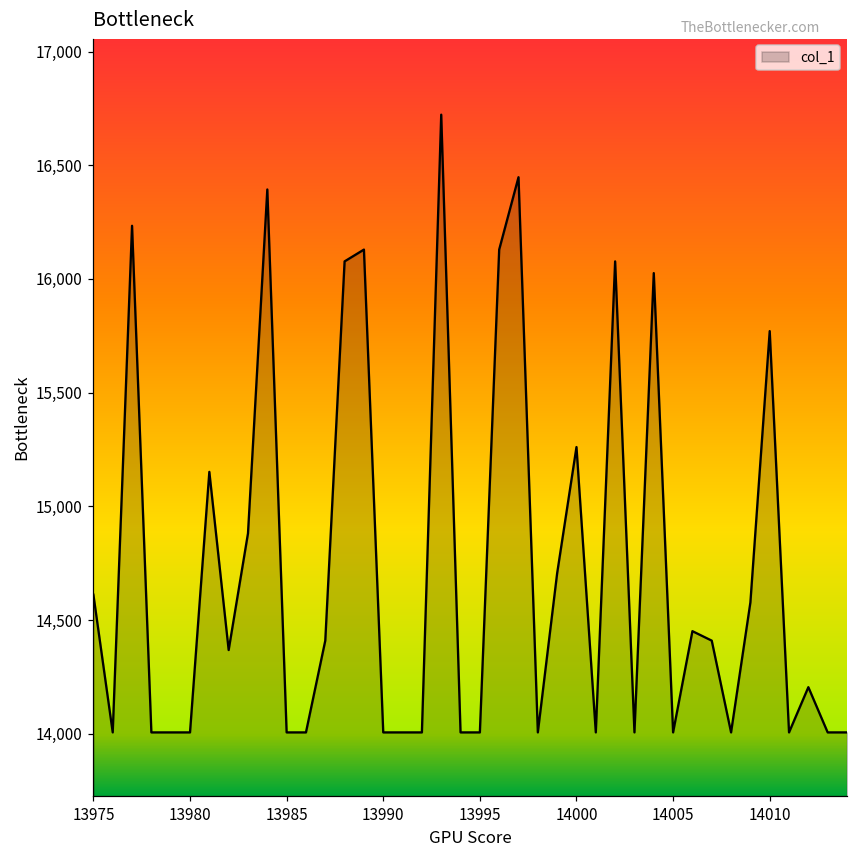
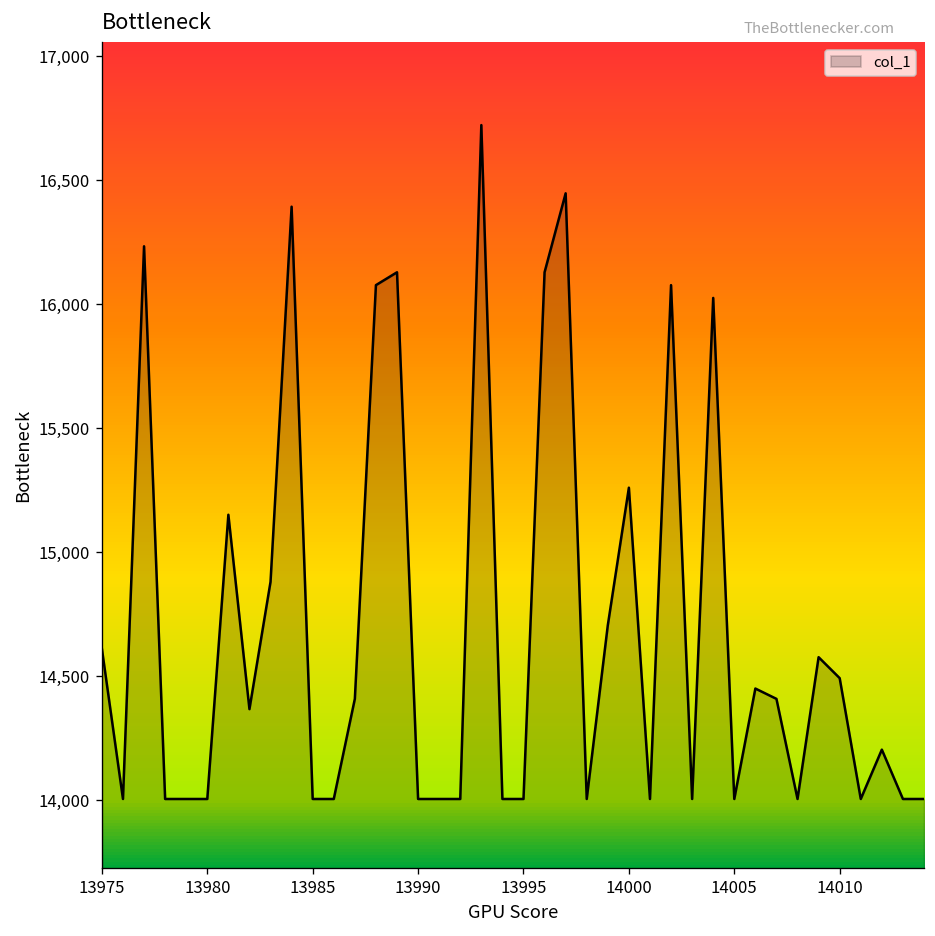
14010: 15,770 -> 14,490
